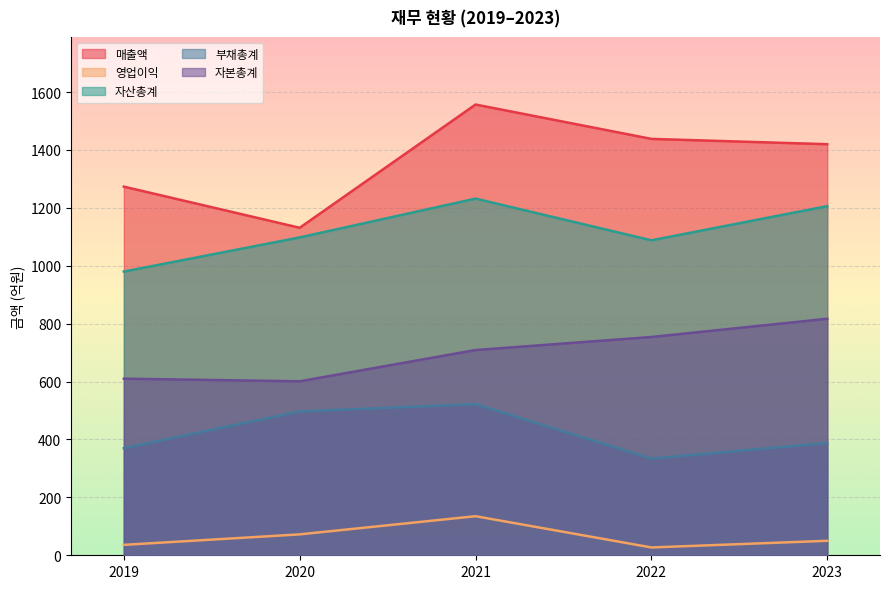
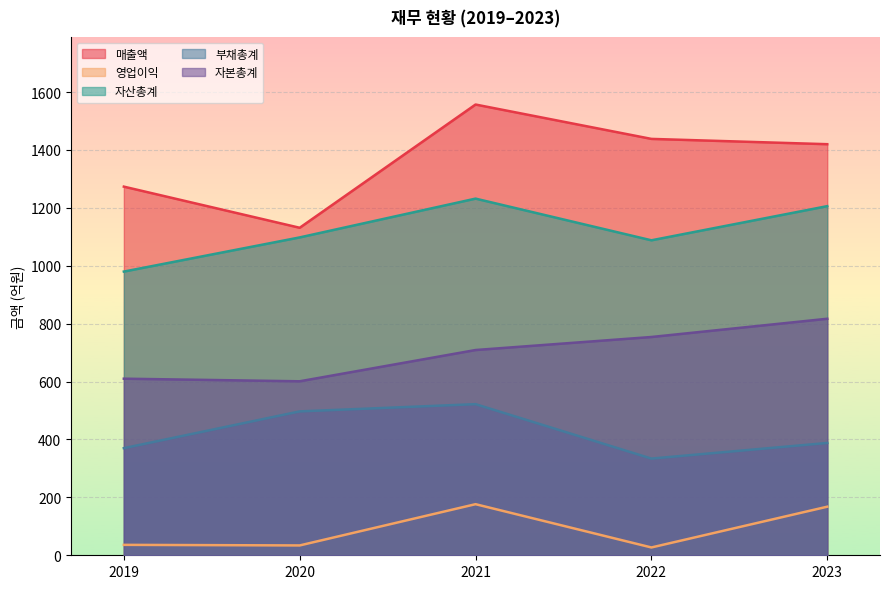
영업이익, 2020: 70 -> 30
영업이익, 2021: 140 -> 180
영업이익, 2023: 50 -> 170
